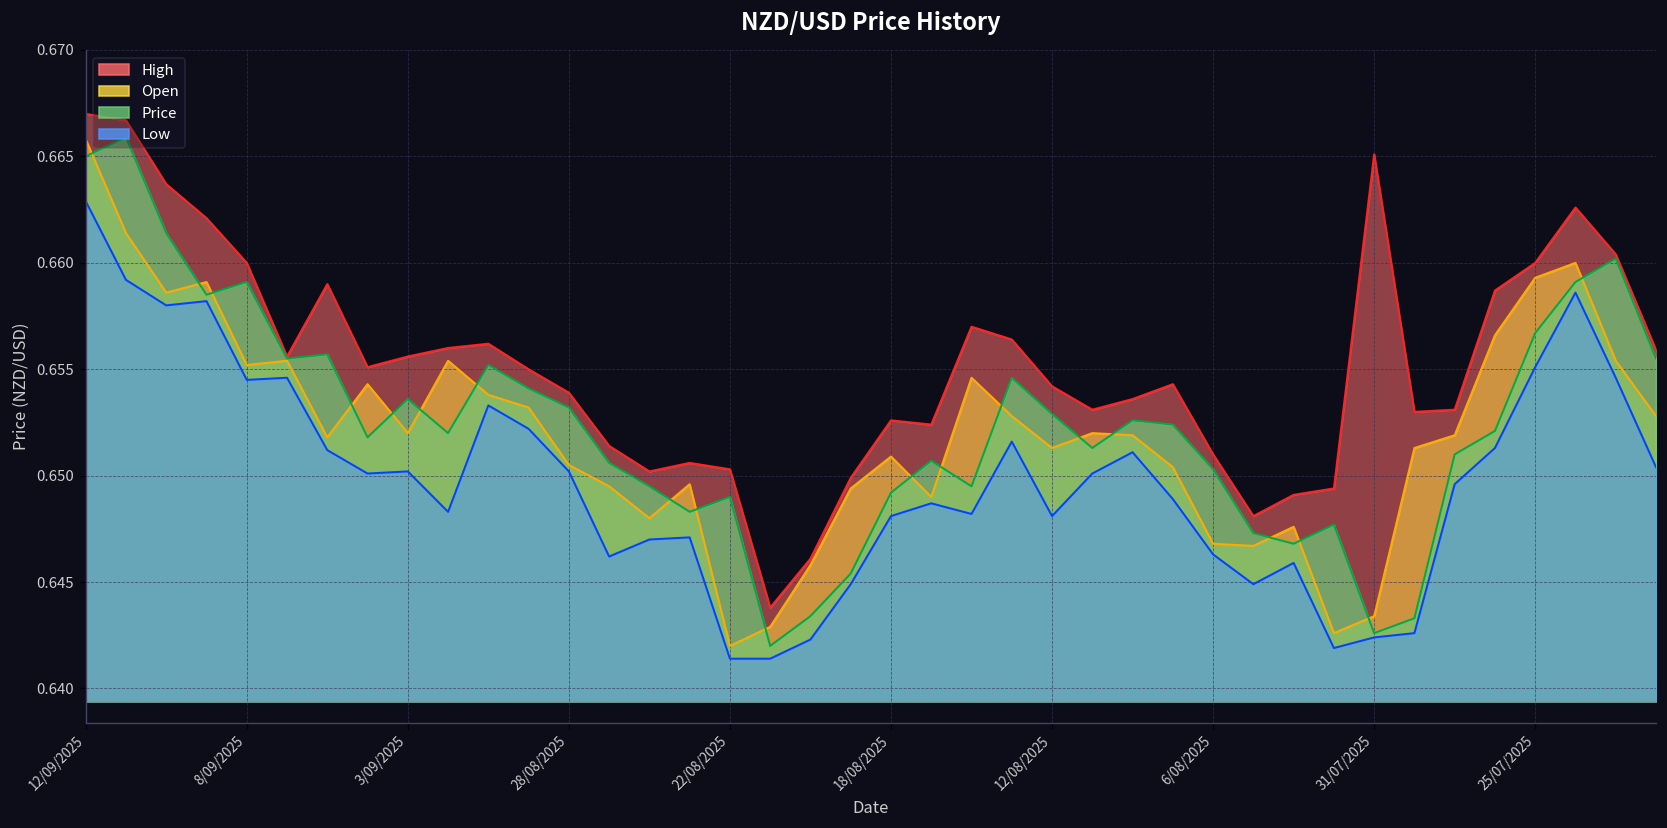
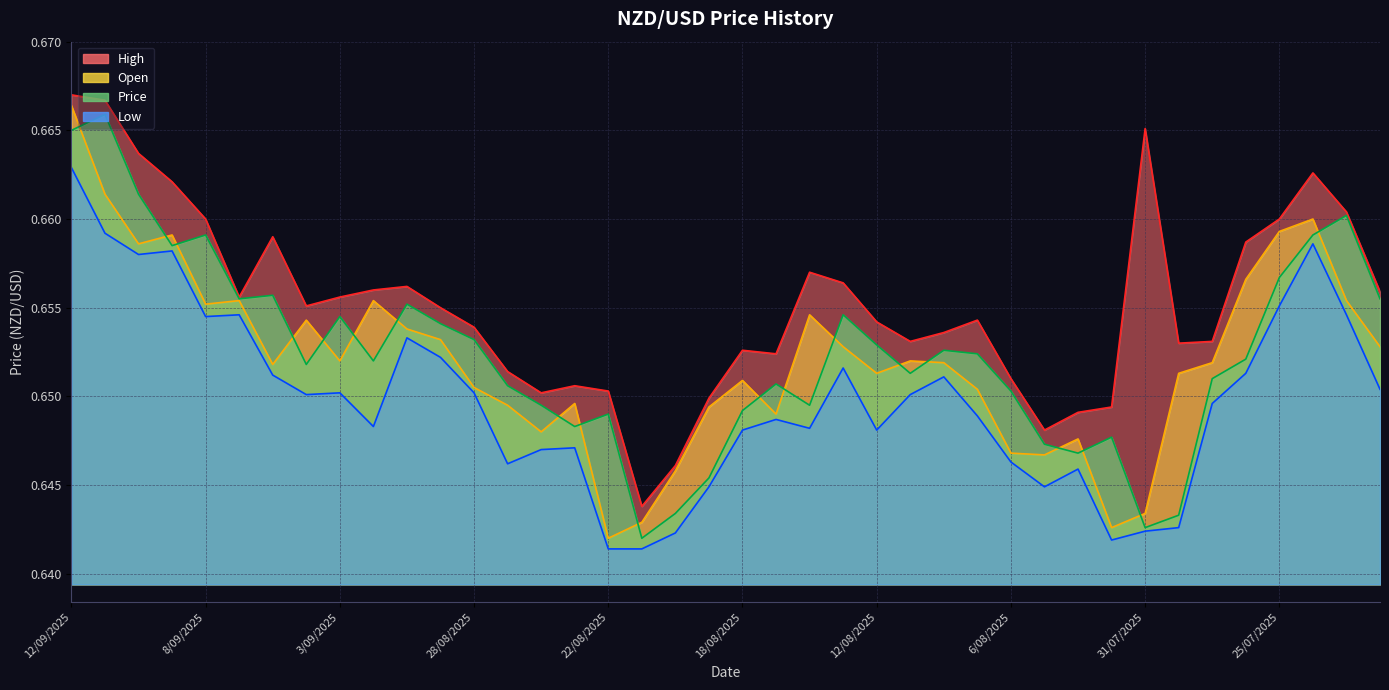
Open, 12/09/2025: 0.6658 -> 0.6664
Price, 3/09/2025: 0.6536 -> 0.6545
